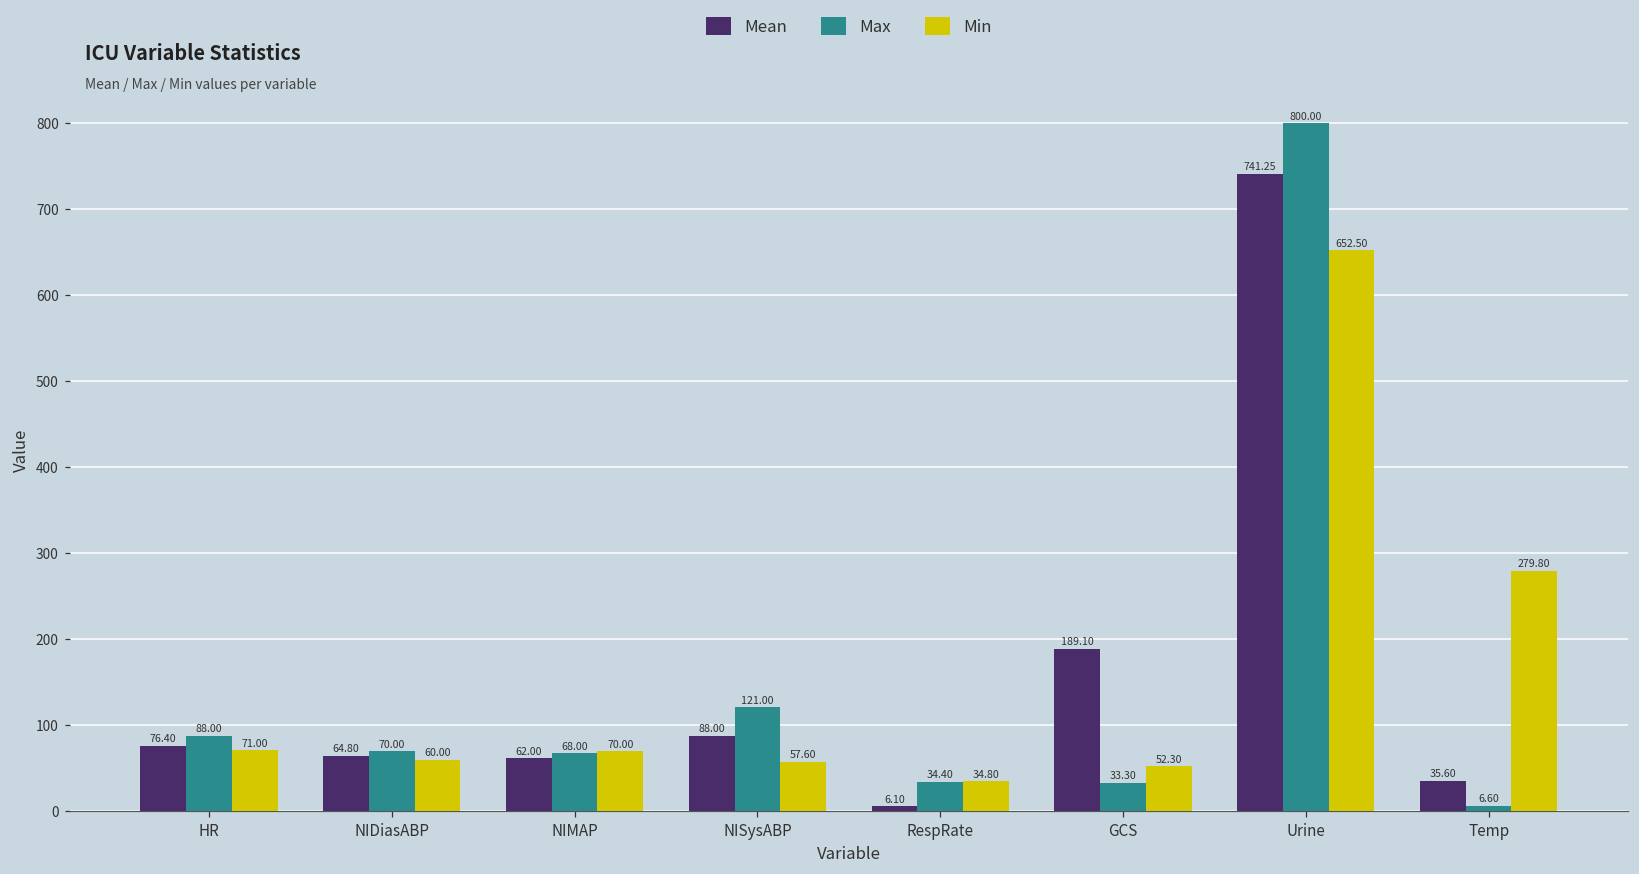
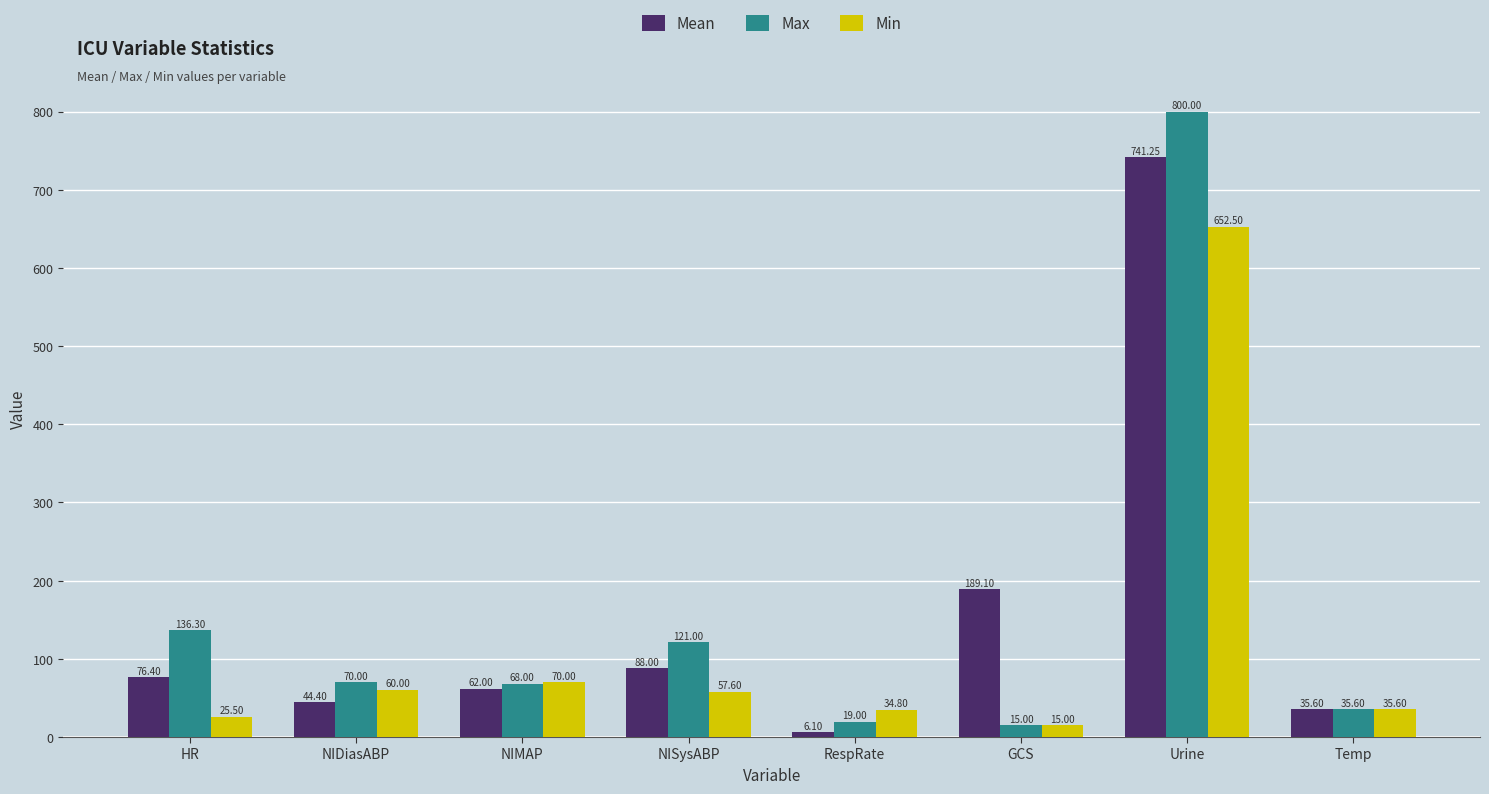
Max, HR: 88.00 -> 136.30
Min, HR: 71.00 -> 25.50
Mean, NIDiasABP: 64.80 -> 44.40
Max, RespRate: 34.40 -> 19.00
Max, GCS: 33.30 -> 15.00
Min, GCS: 52.30 -> 15.00
Max, Temp: 6.60 -> 35.60
Min, Temp: 279.80 -> 35.60
